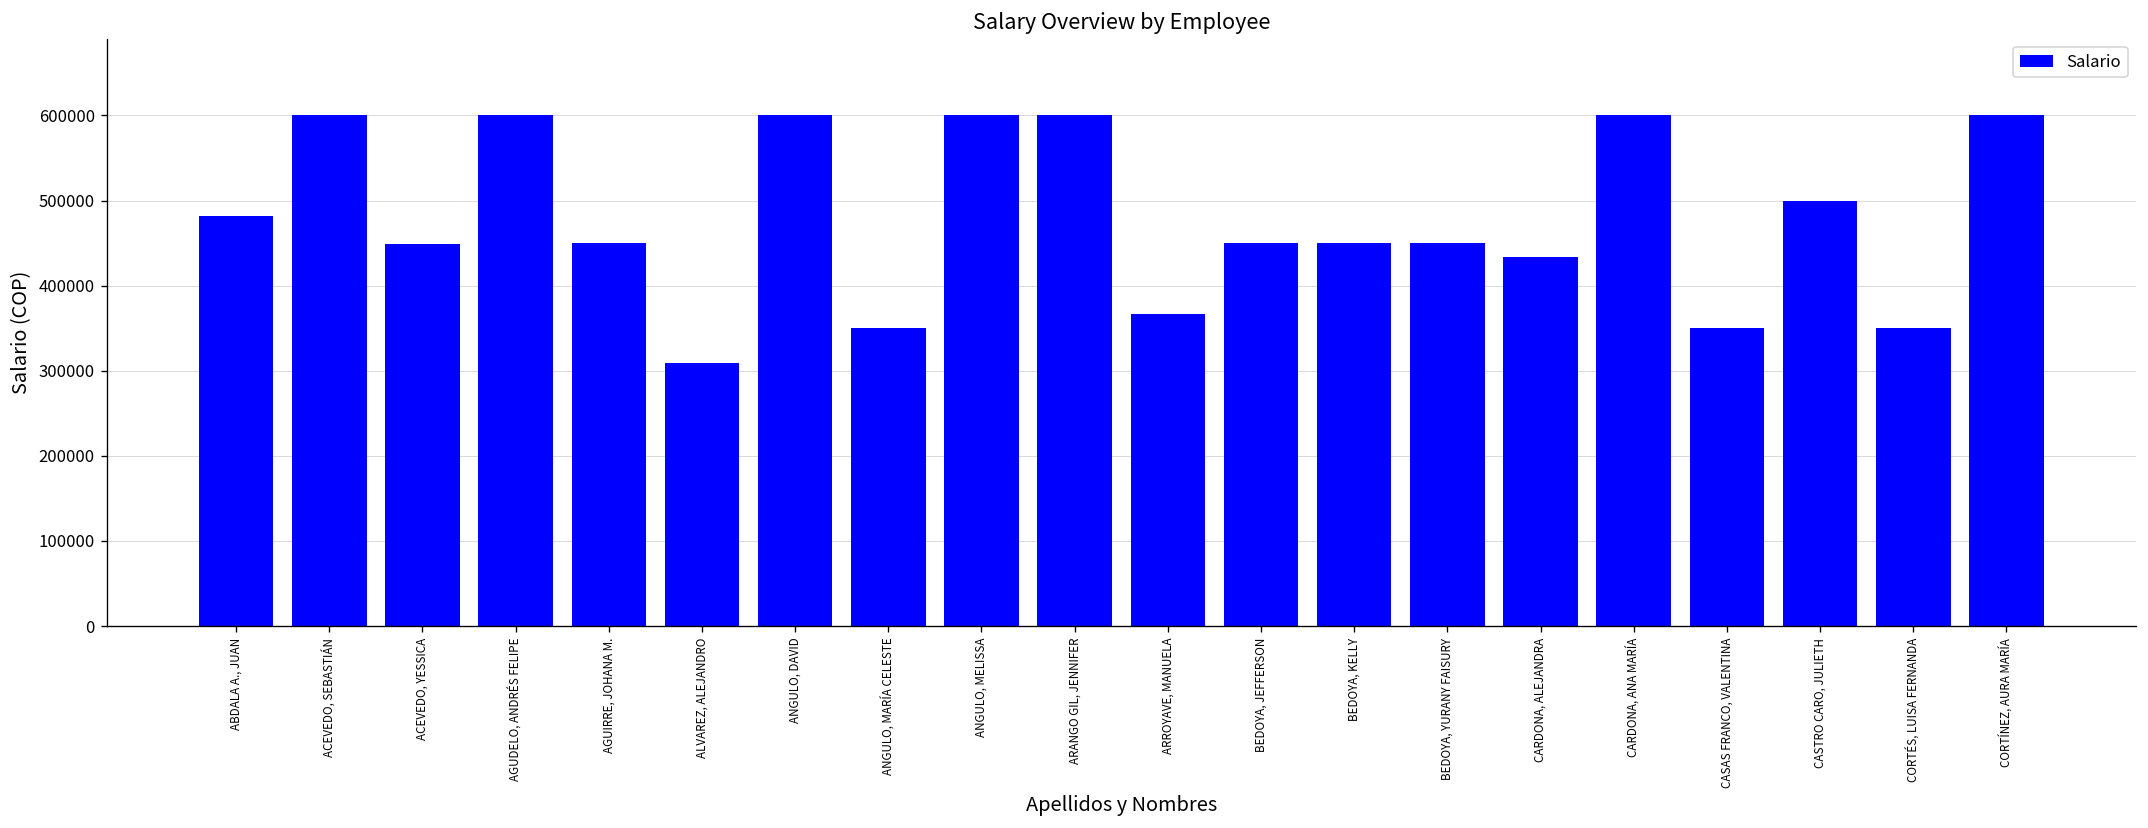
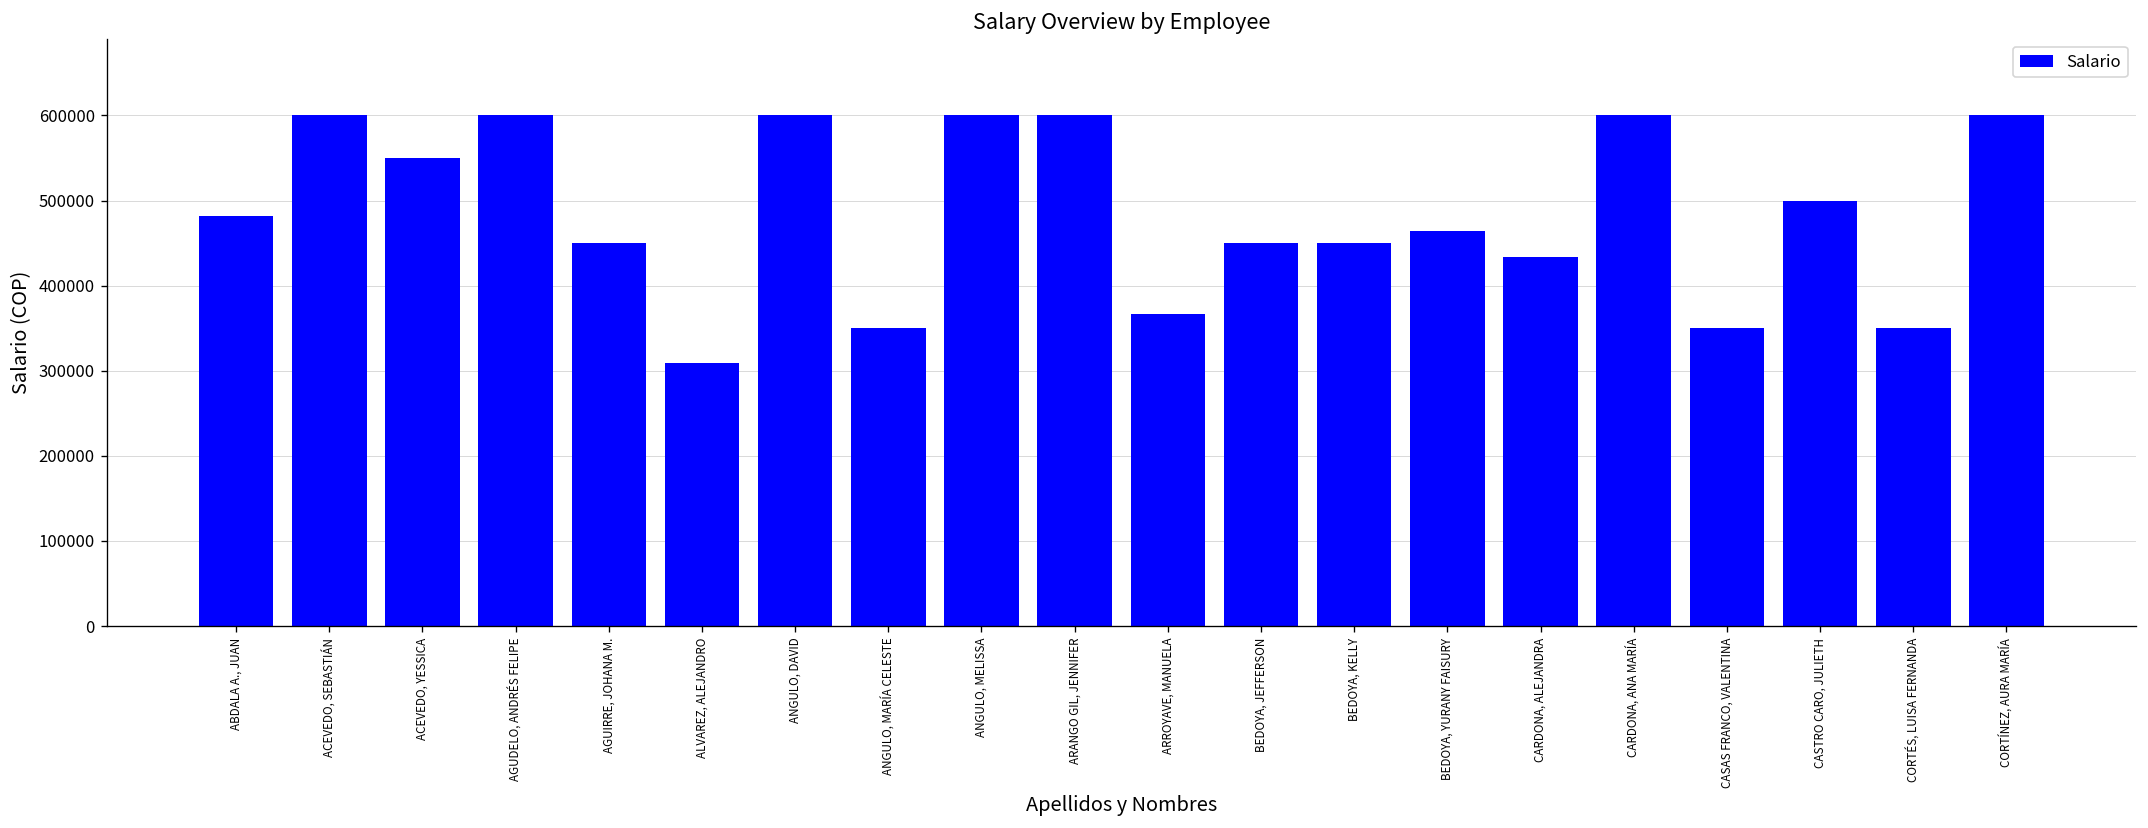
ACEVEDO, YESSICA: 450000 -> 550000
BEDOYA, YURANY FAISURY: 450000 -> 460000
